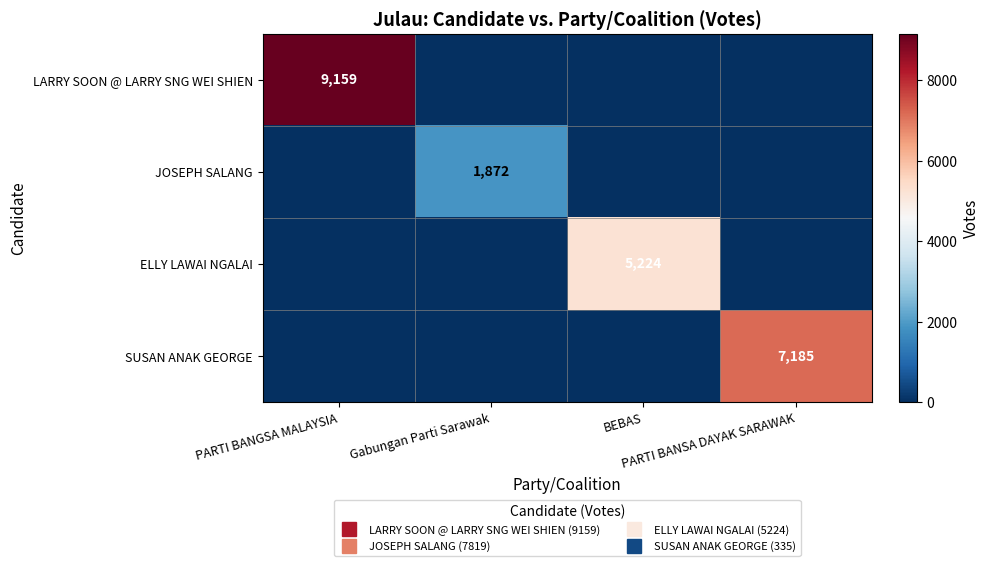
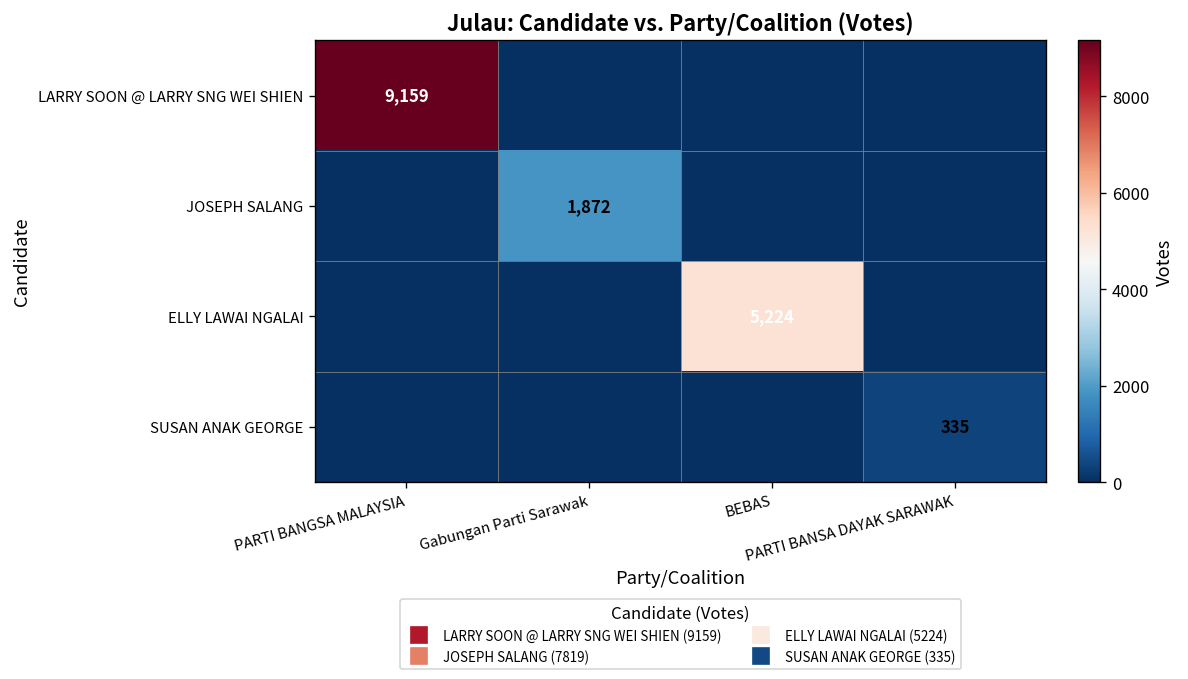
SUSAN ANAK GEORGE, PARTI BANSA DAYAK SARAWAK: 7,185 -> 335
